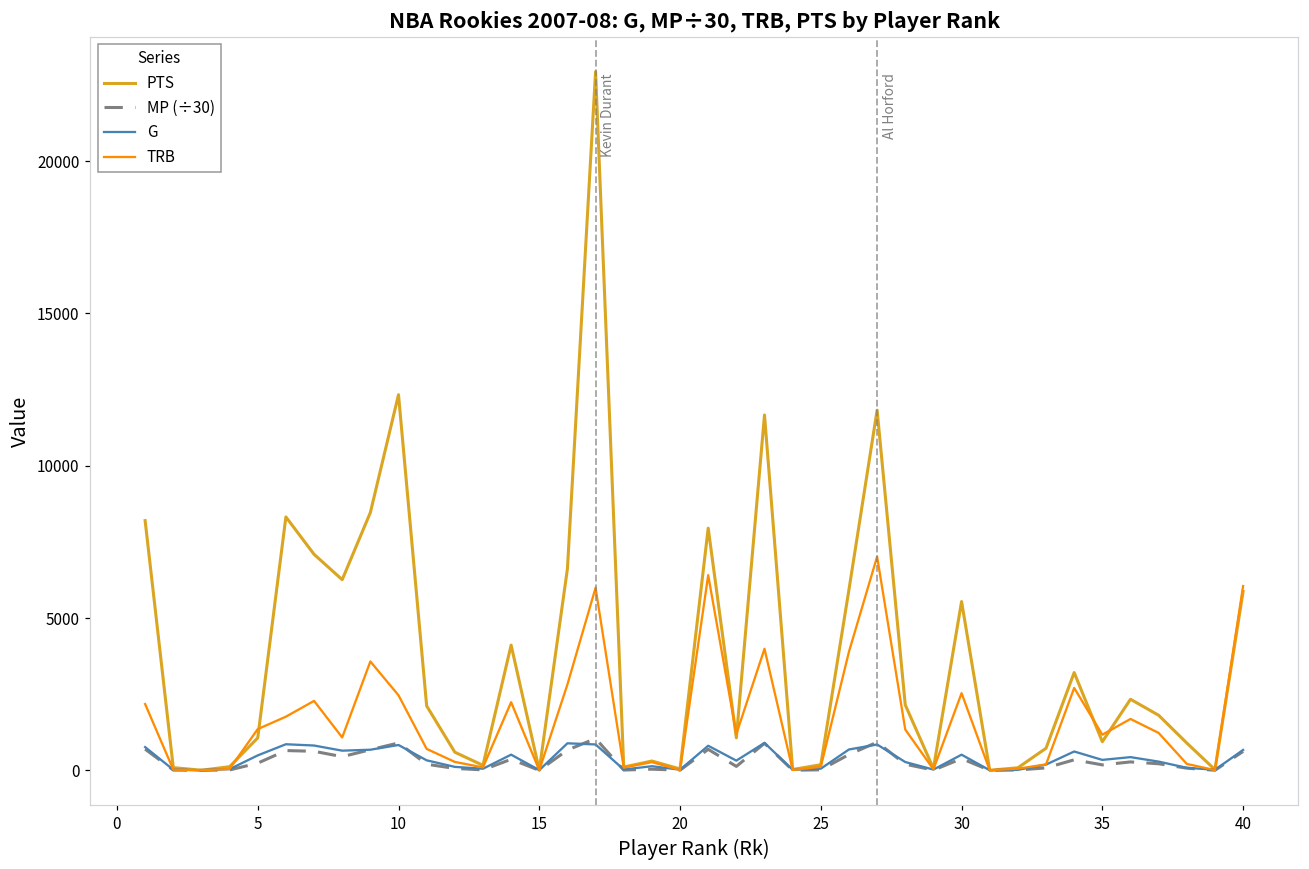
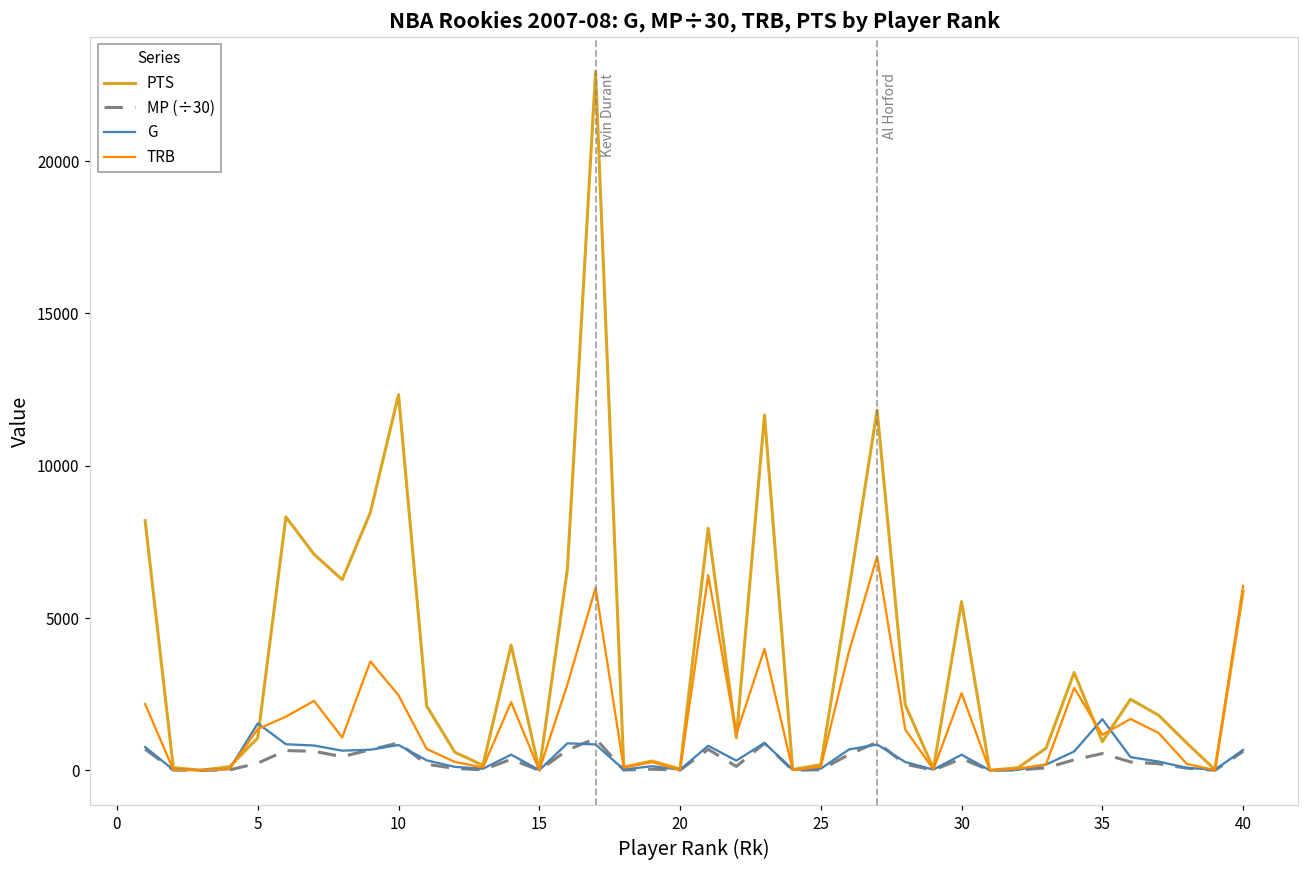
G, 5: 500 -> 1500
MP (÷30), 35: 200 -> 600
G, 35: 300 -> 1700
